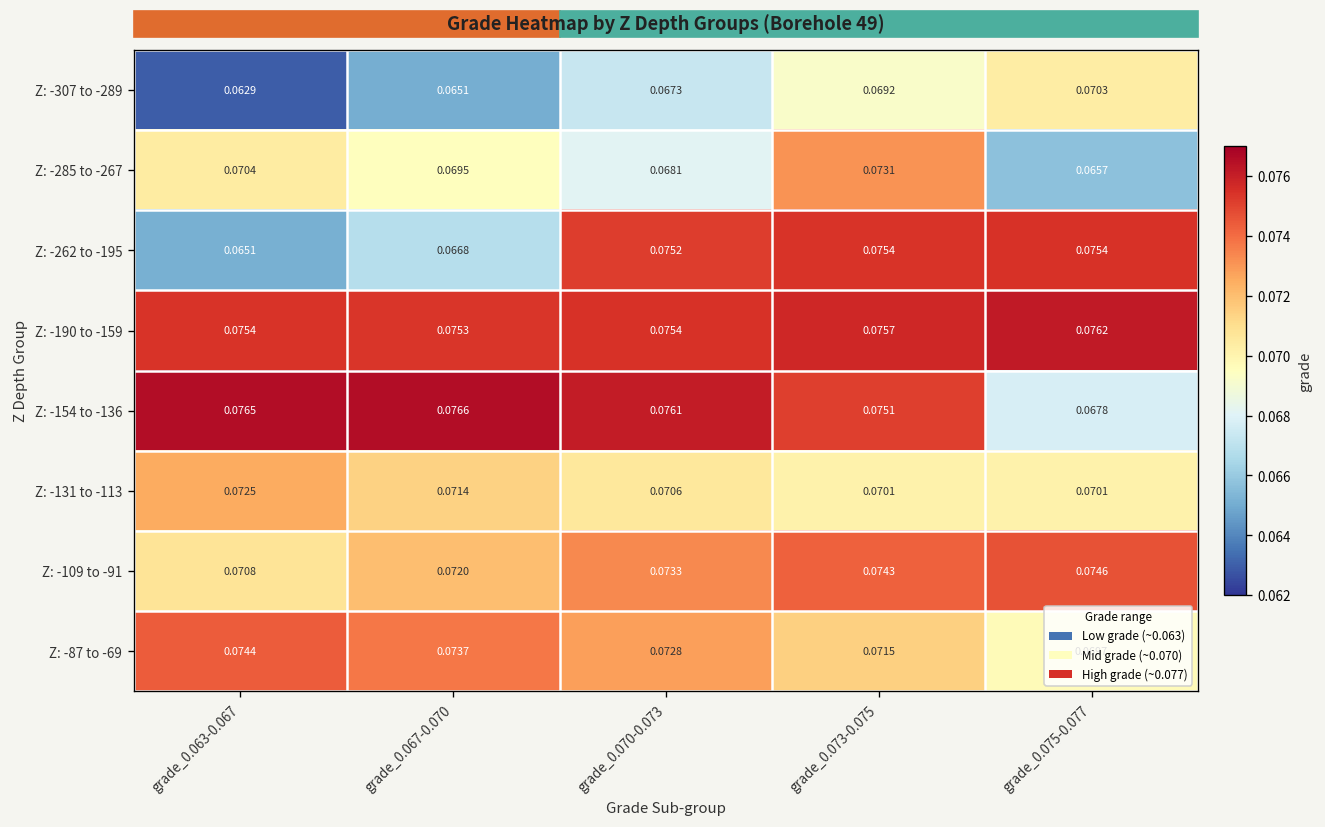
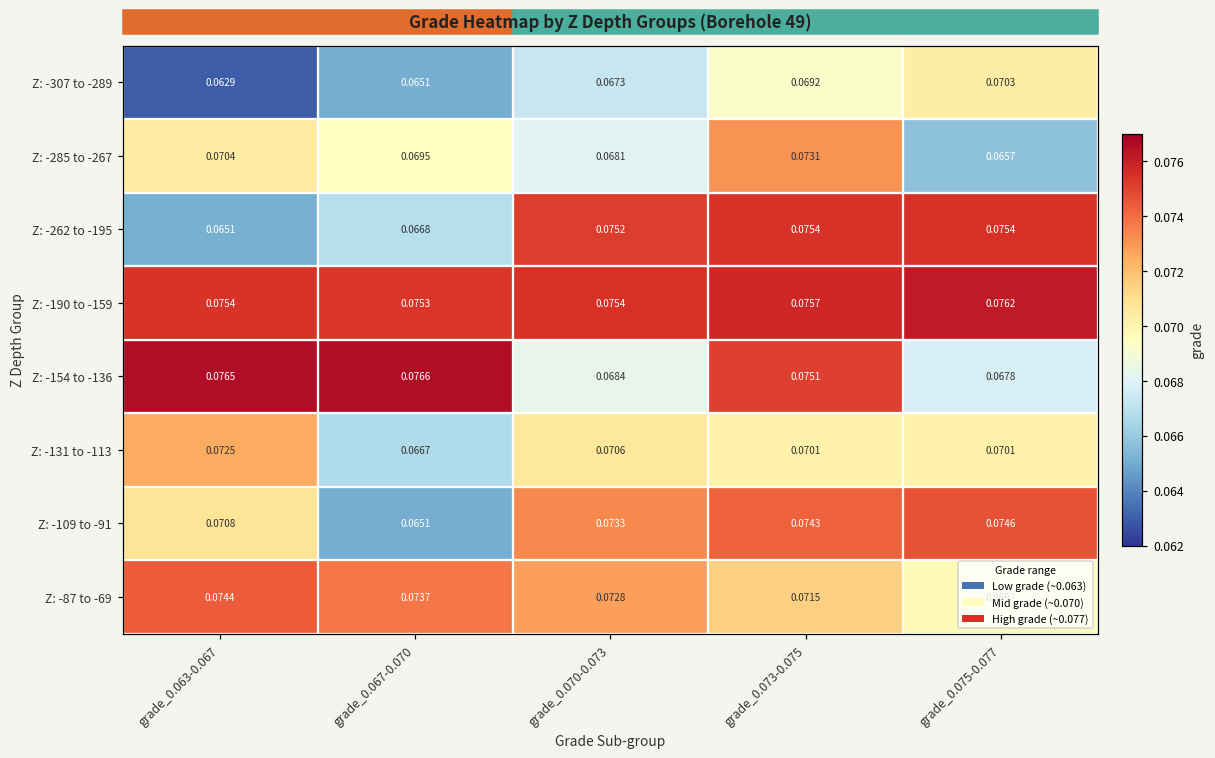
Z: -154 to -136, grade_0.070-0.073: 0.0761 -> 0.0684
Z: -131 to -113, grade_0.067-0.070: 0.0714 -> 0.0667
Z: -109 to -91, grade_0.067-0.070: 0.0720 -> 0.0651
